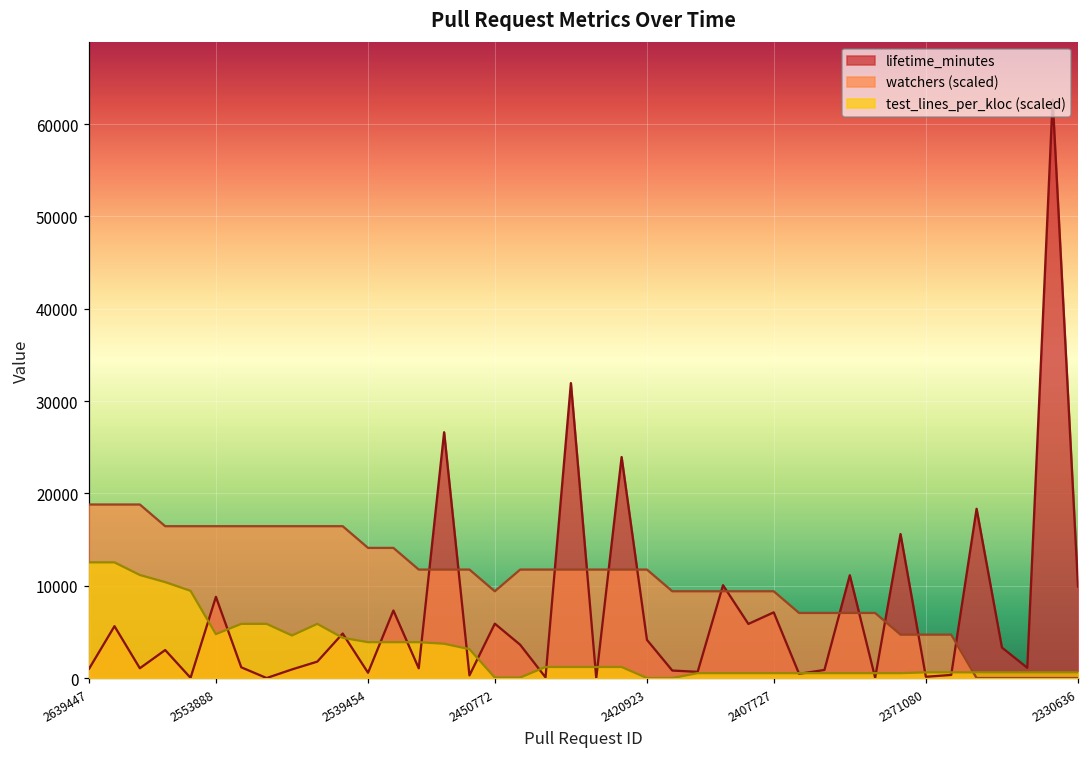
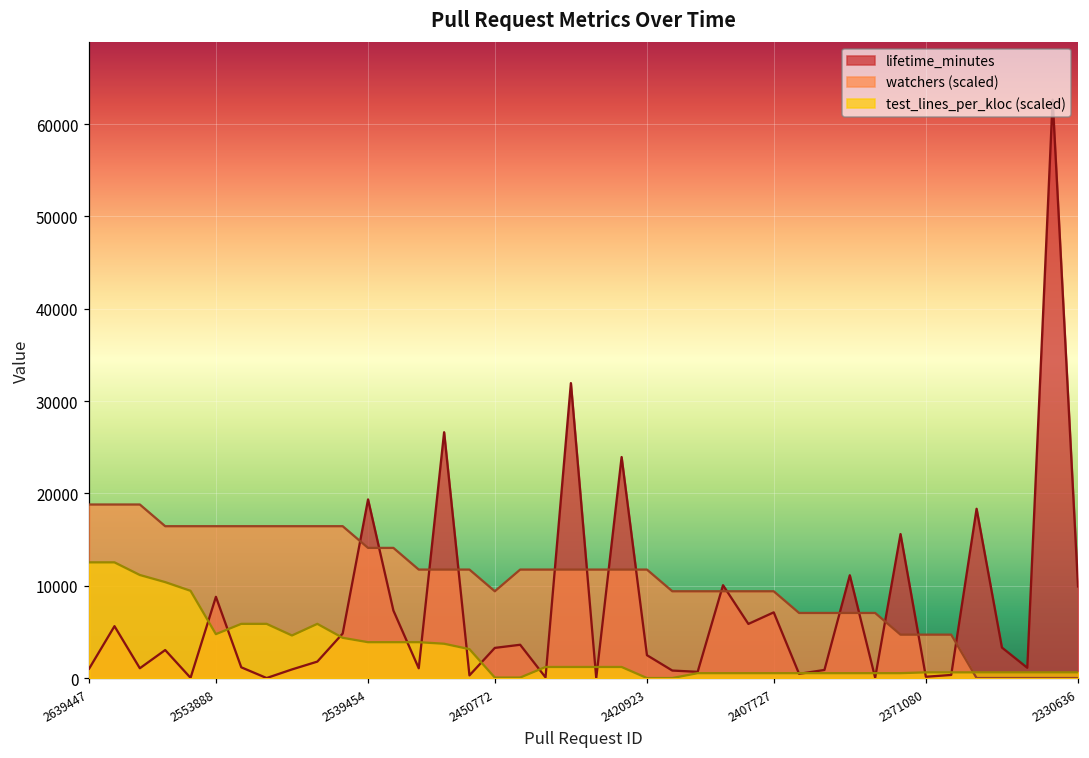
lifetime_minutes, 2539454: 1000 -> 19000
lifetime_minutes, 2450772: 6000 -> 3000
lifetime_minutes, 2420923: 4000 -> 2000
